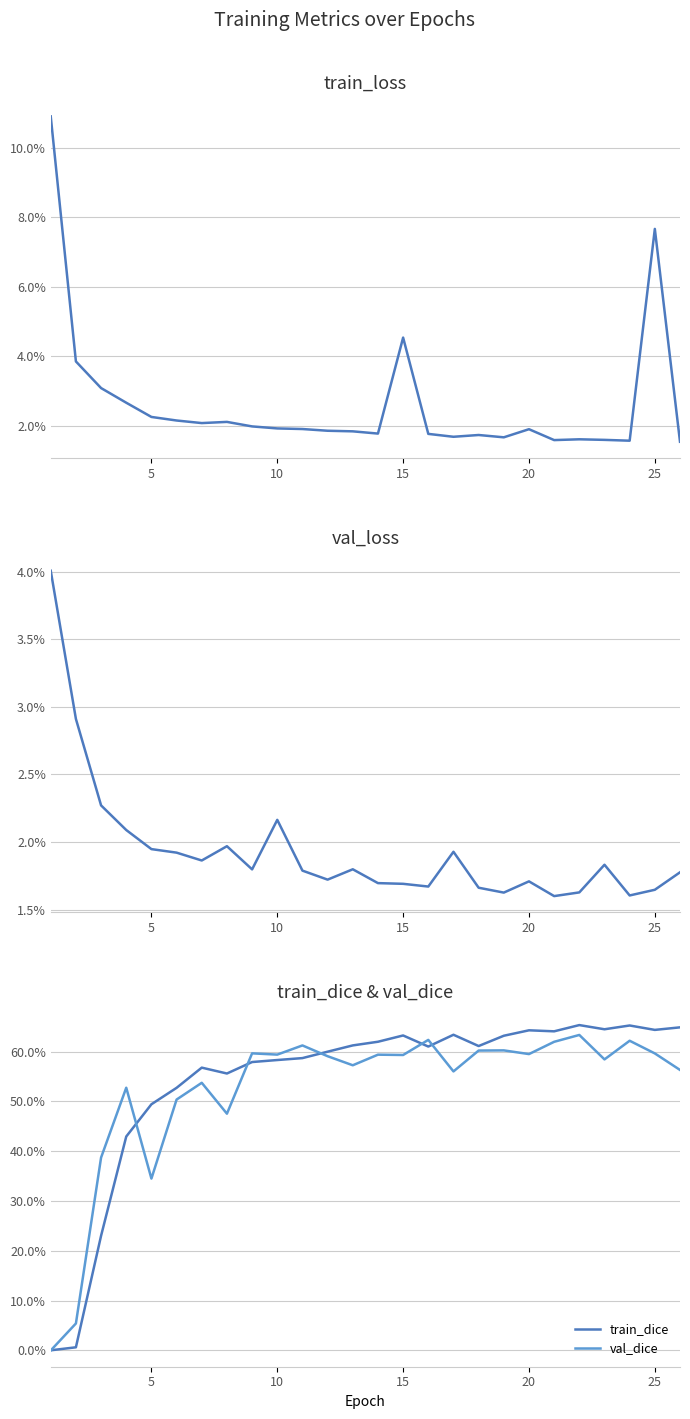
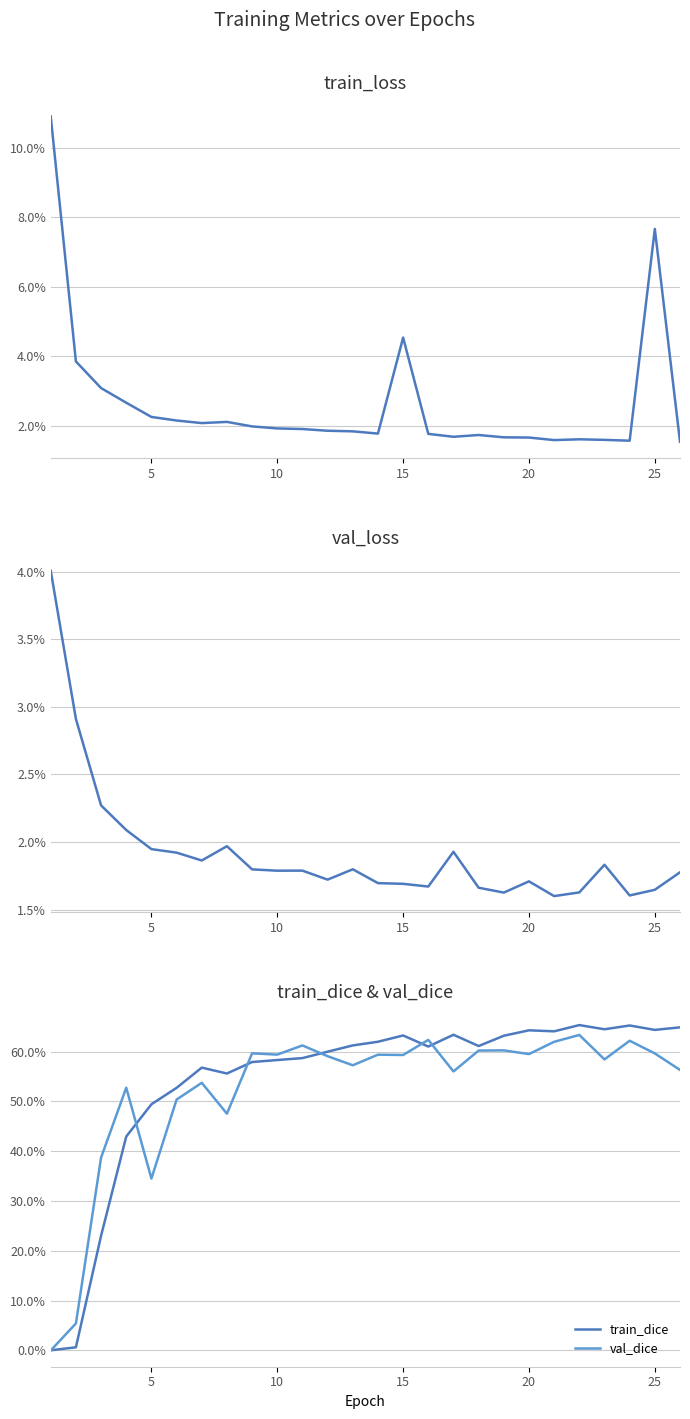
train_loss, 20: 1.9% -> 1.7%
val_loss, 10: 2.16% -> 1.79%
